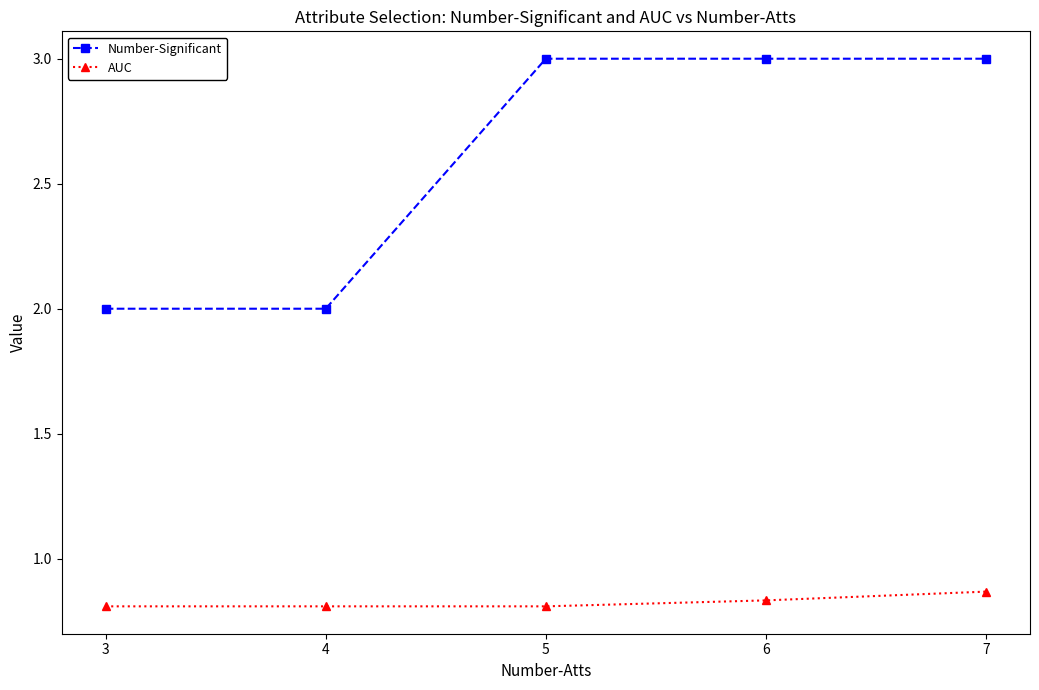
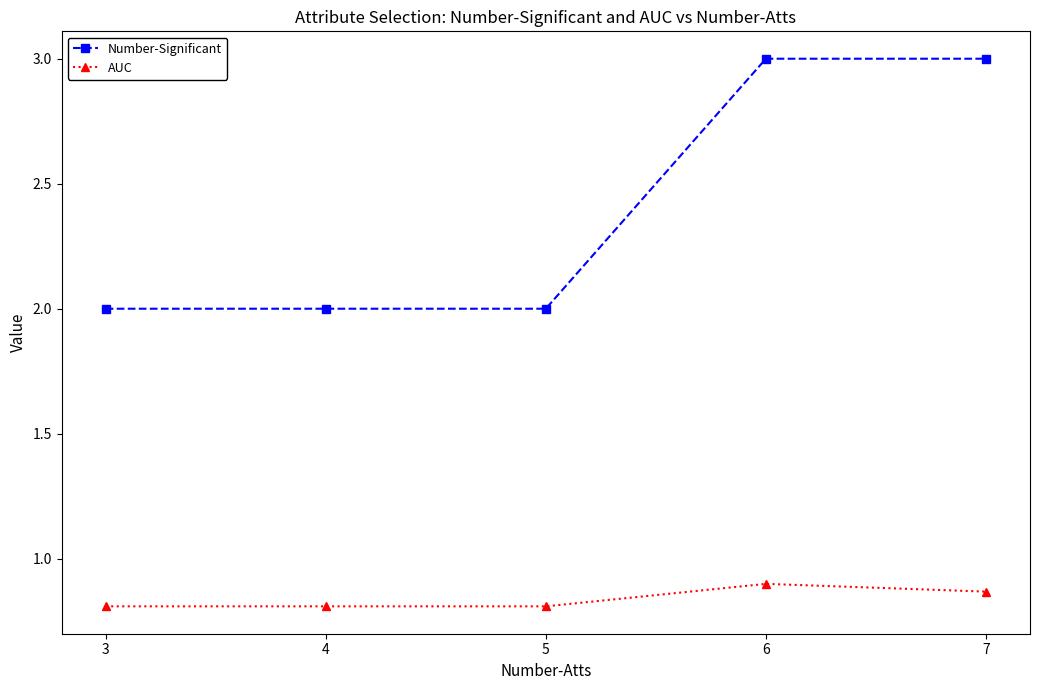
Number-Significant, 5: 3 -> 2
AUC, 6: 0.83 -> 0.90
